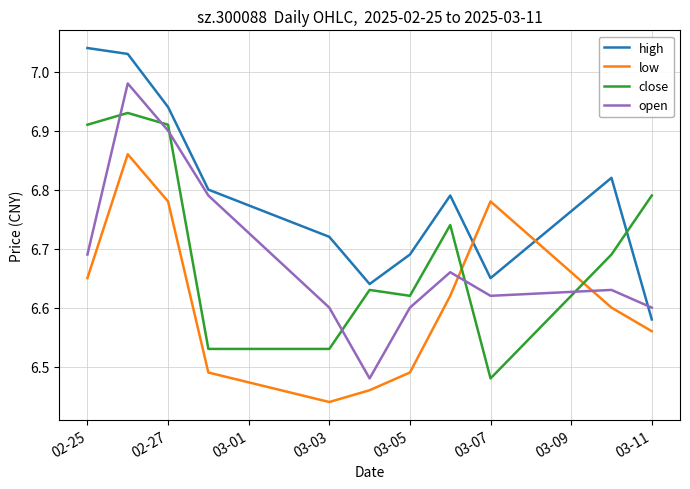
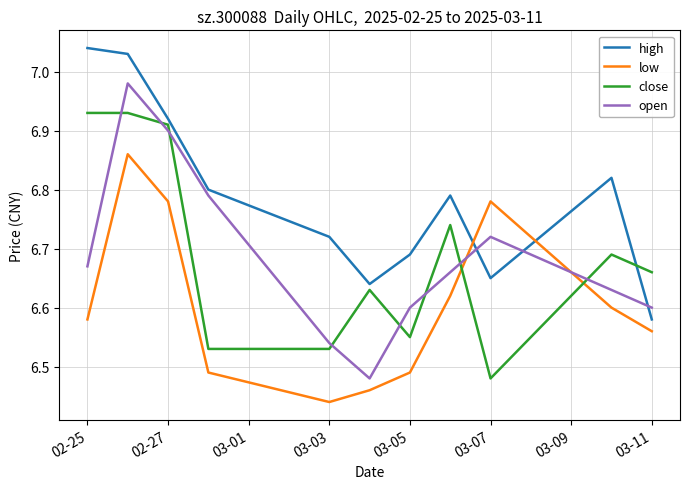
low, 02-25: 6.65 -> 6.58
close, 02-25: 6.91 -> 6.93
open, 02-25: 6.69 -> 6.67
high, 02-27: 6.94 -> 6.92
open, 03-03: 6.60 -> 6.54
close, 03-05: 6.62 -> 6.55
open, 03-07: 6.62 -> 6.72
close, 03-11: 6.79 -> 6.66
